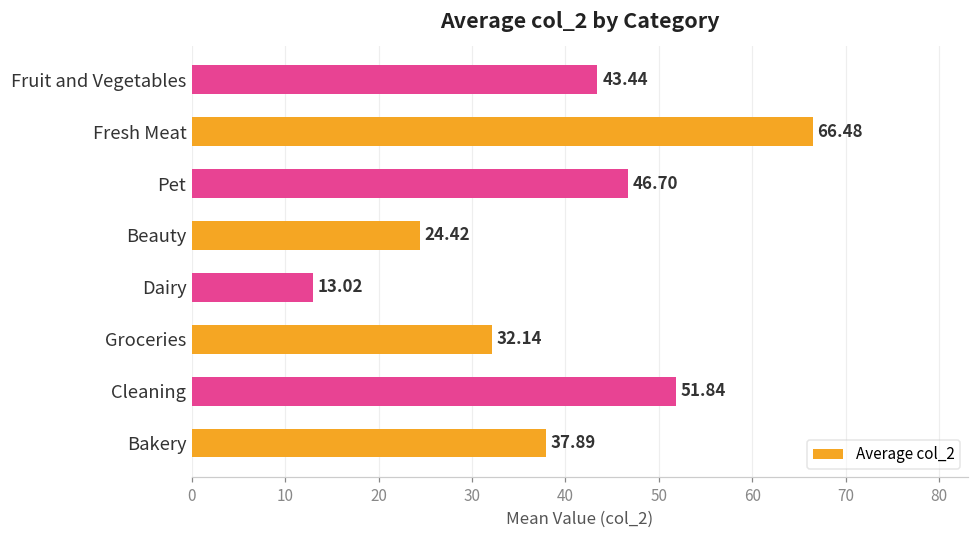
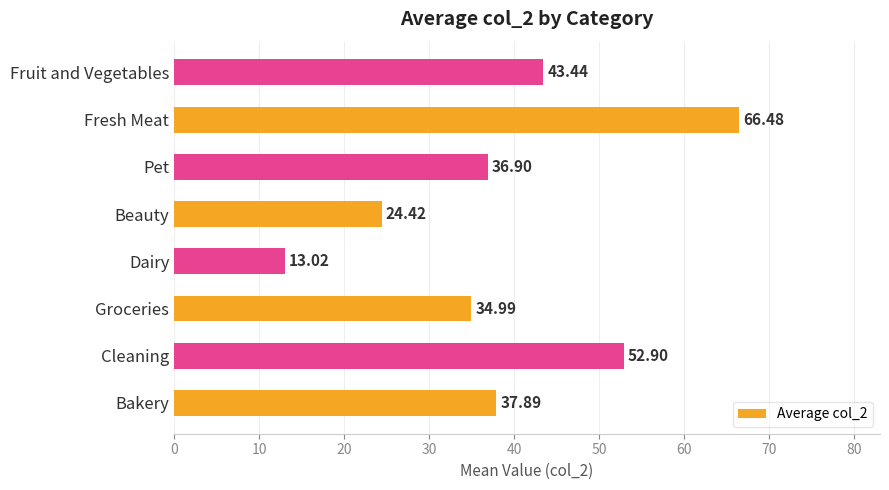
Pet: 46.70 -> 36.90
Groceries: 32.14 -> 34.99
Cleaning: 51.84 -> 52.90
